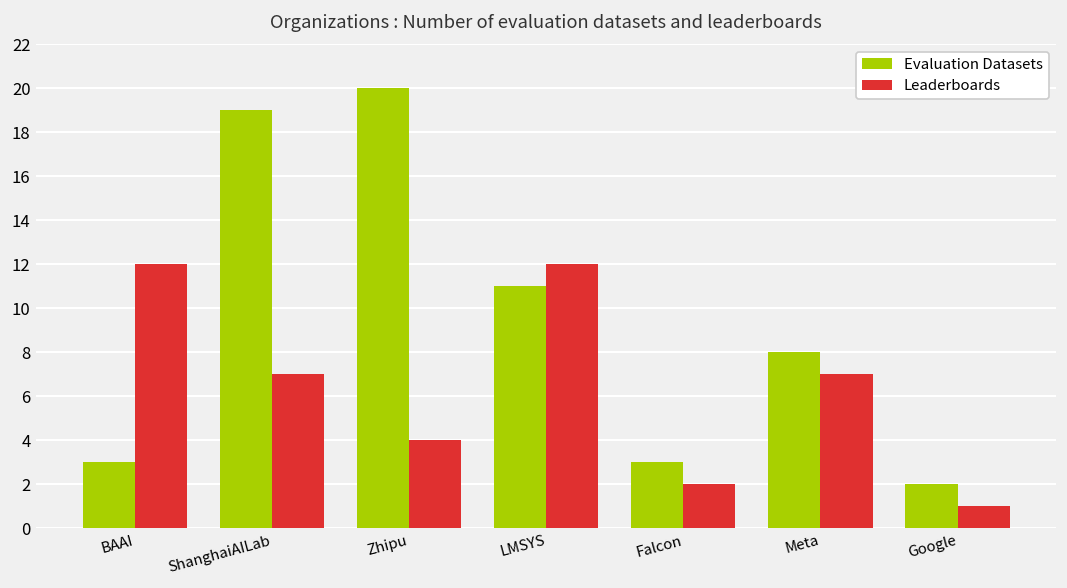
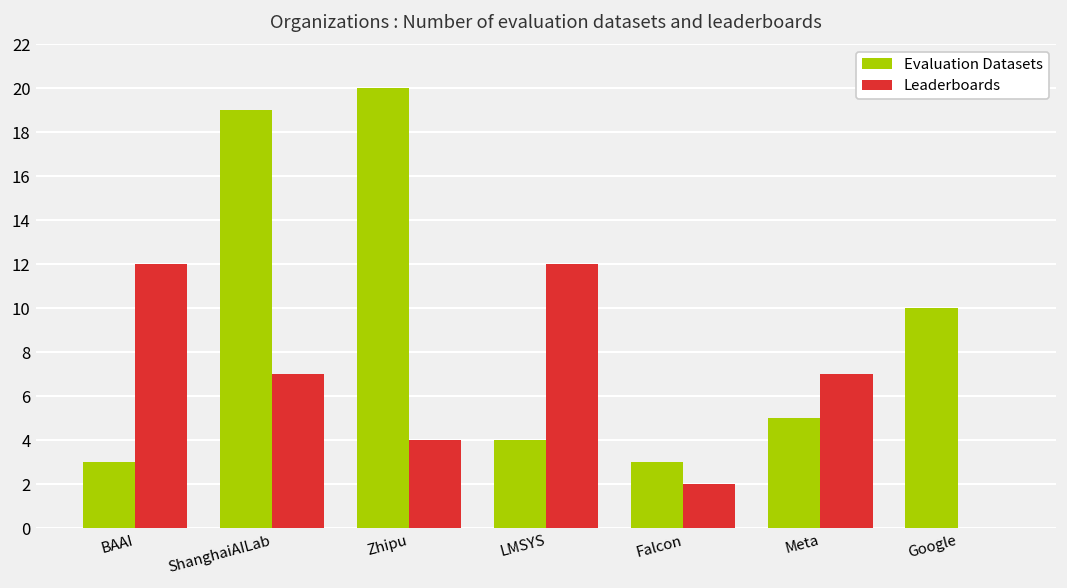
Evaluation Datasets, LMSYS: 11 -> 4
Evaluation Datasets, Meta: 8 -> 5
Evaluation Datasets, Google: 2 -> 10
Leaderboards, Google: 1 -> 0
